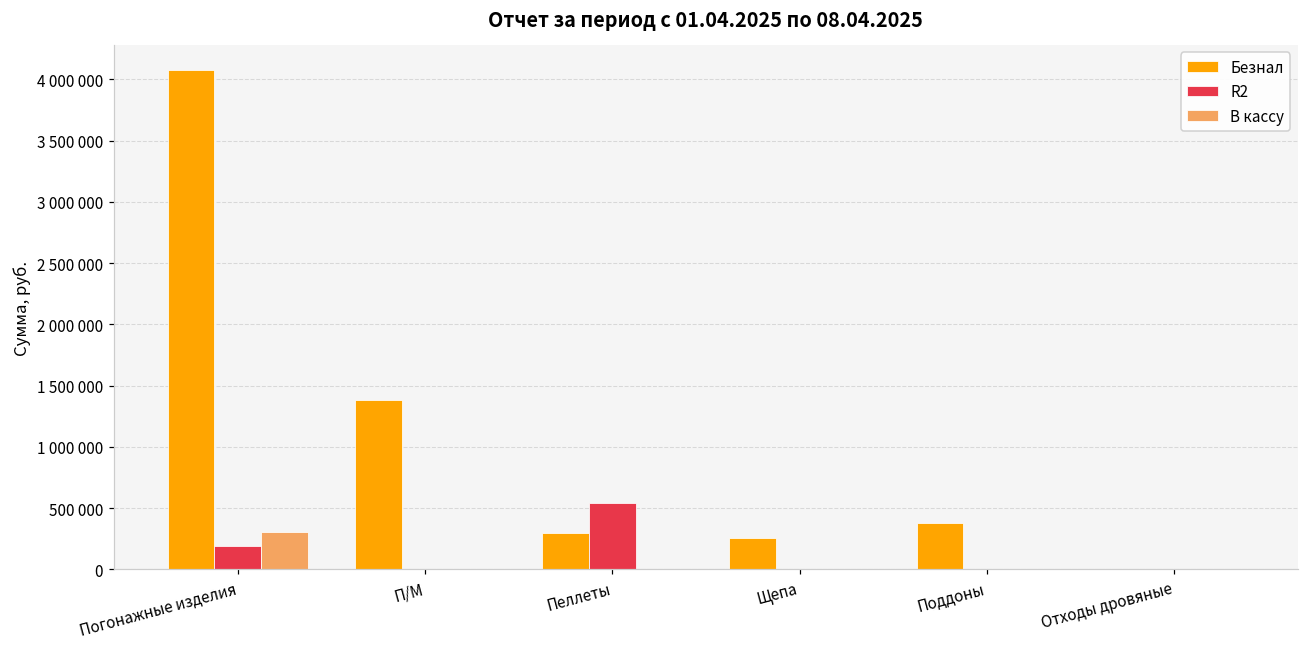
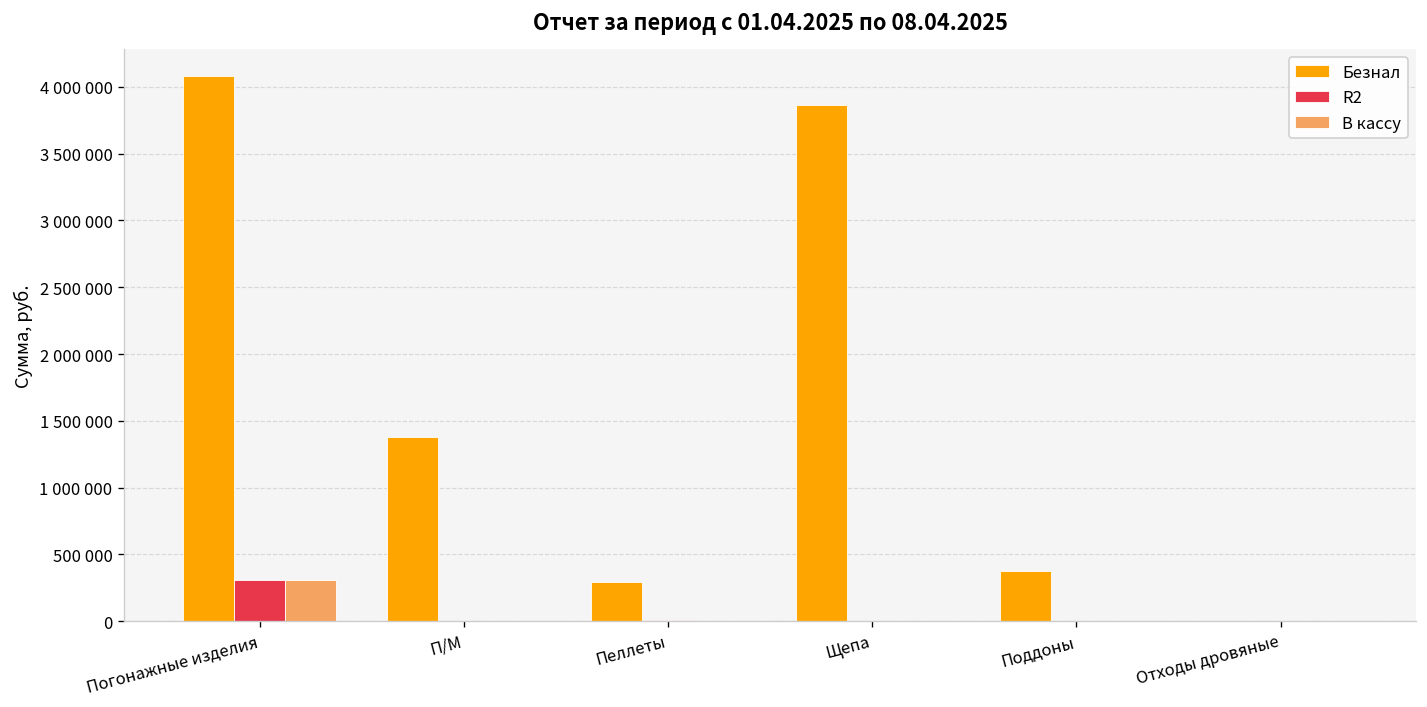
R2, Погонажные изделия: 190000 -> 310000
R2, Пеллеты: 540000 -> 10000
Безнал, Щепа: 250000 -> 3870000
